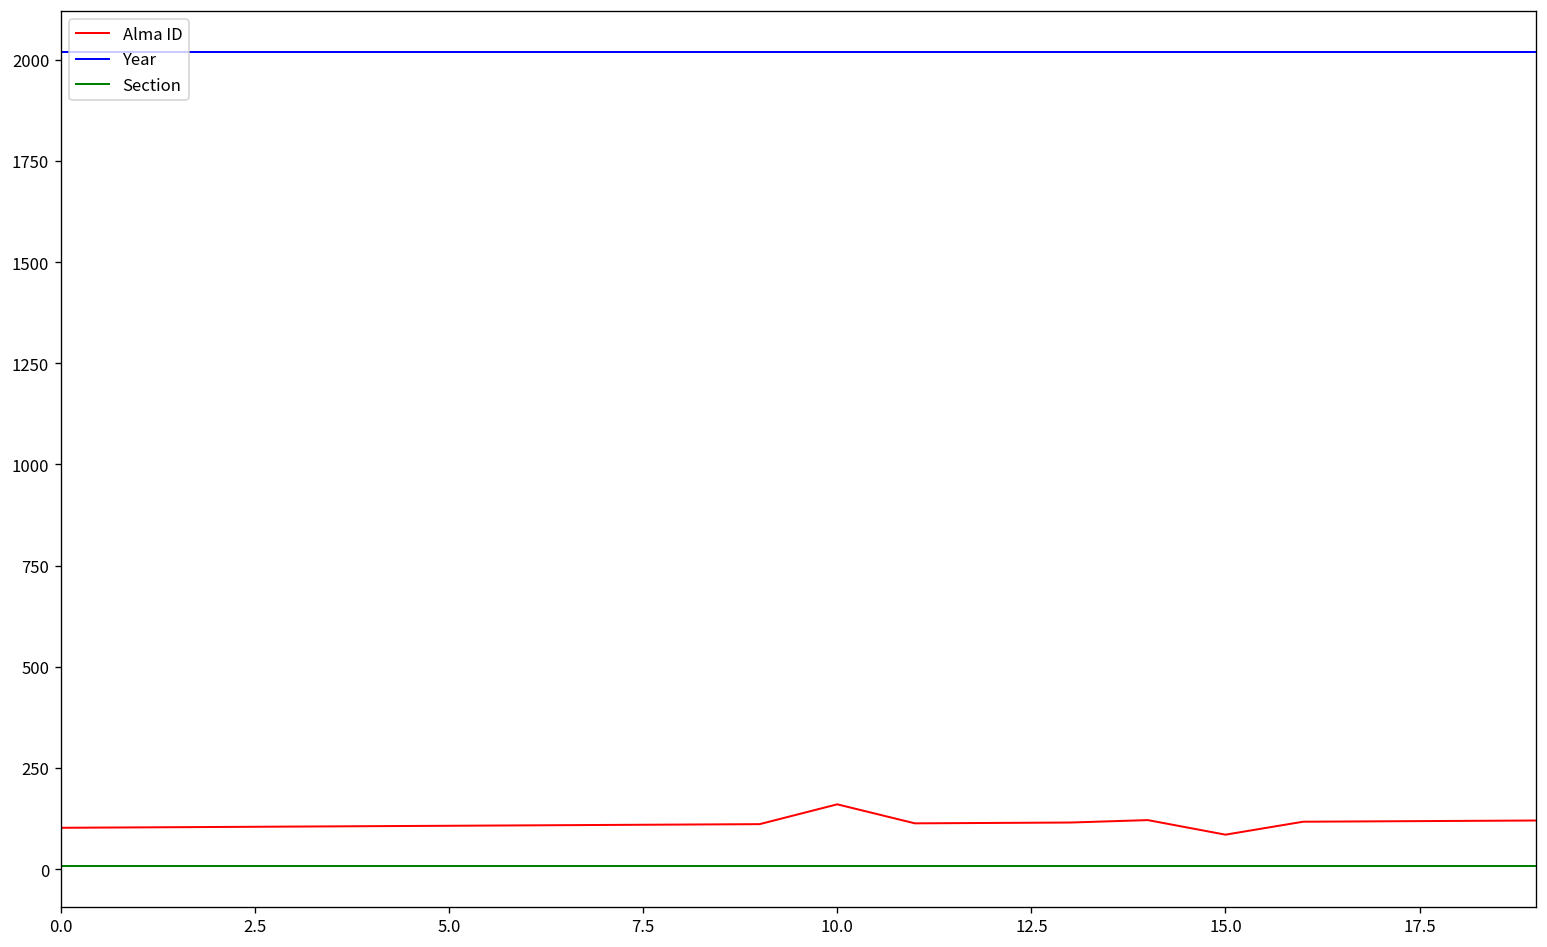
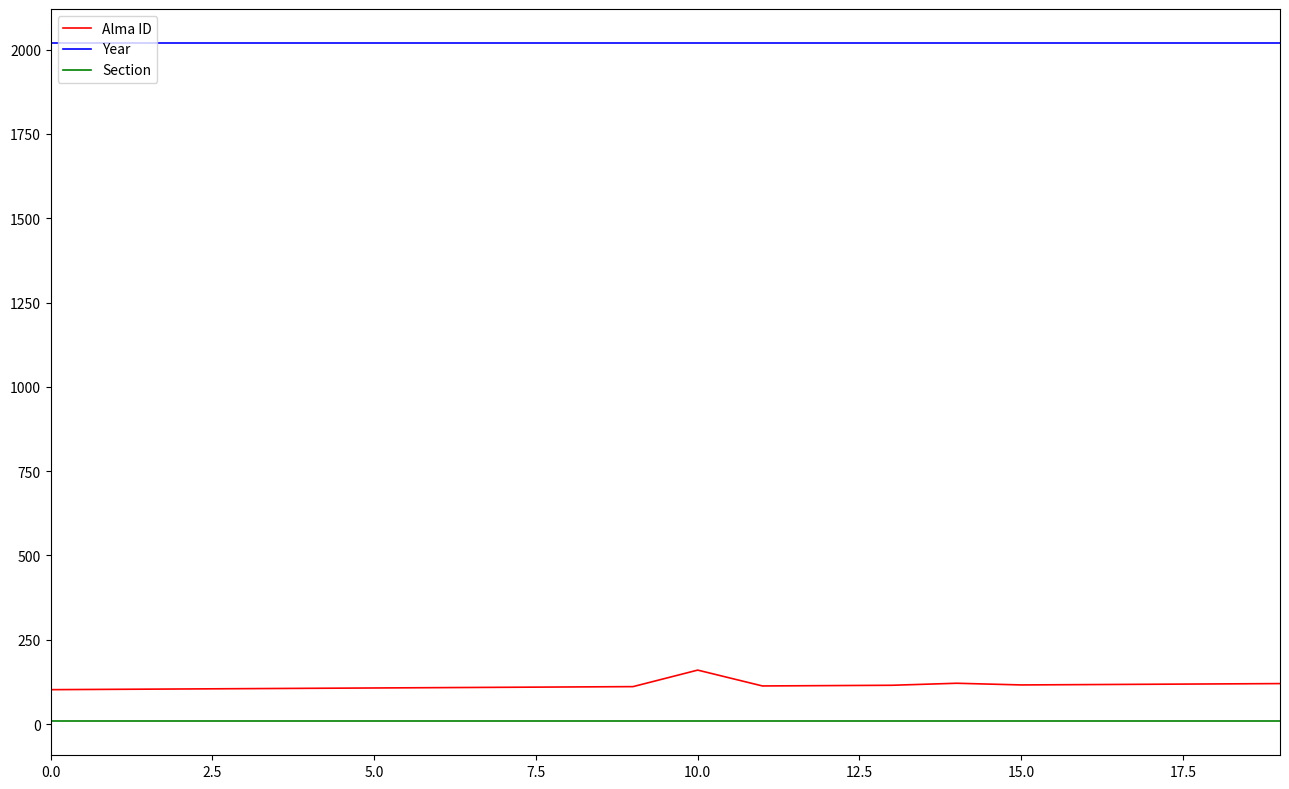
Alma ID, 15.0: 90 -> 120
